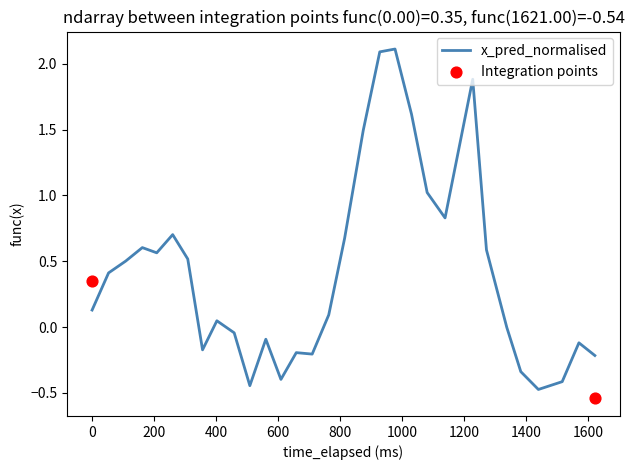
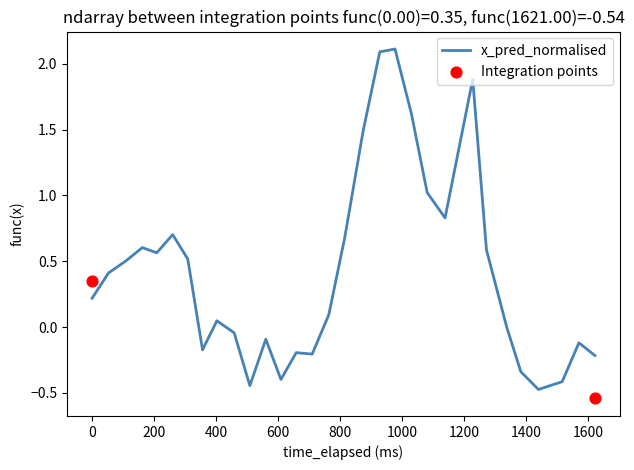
x_pred_normalised, 0: 0.13 -> 0.22
